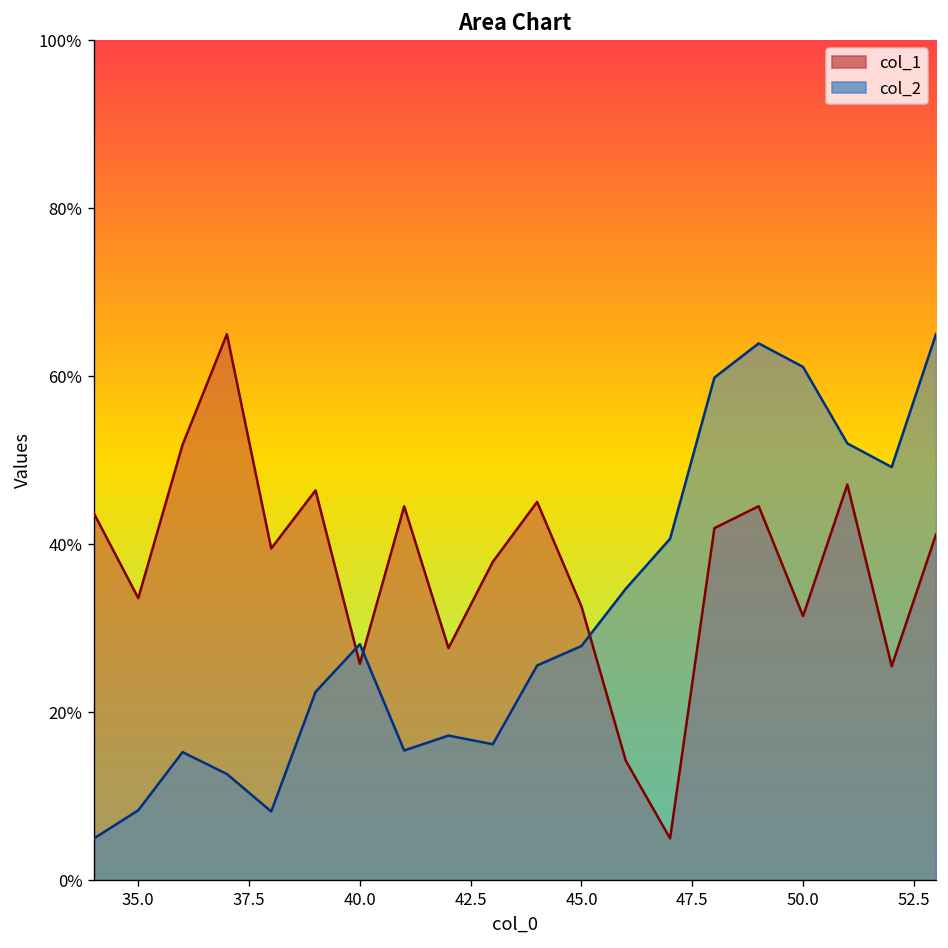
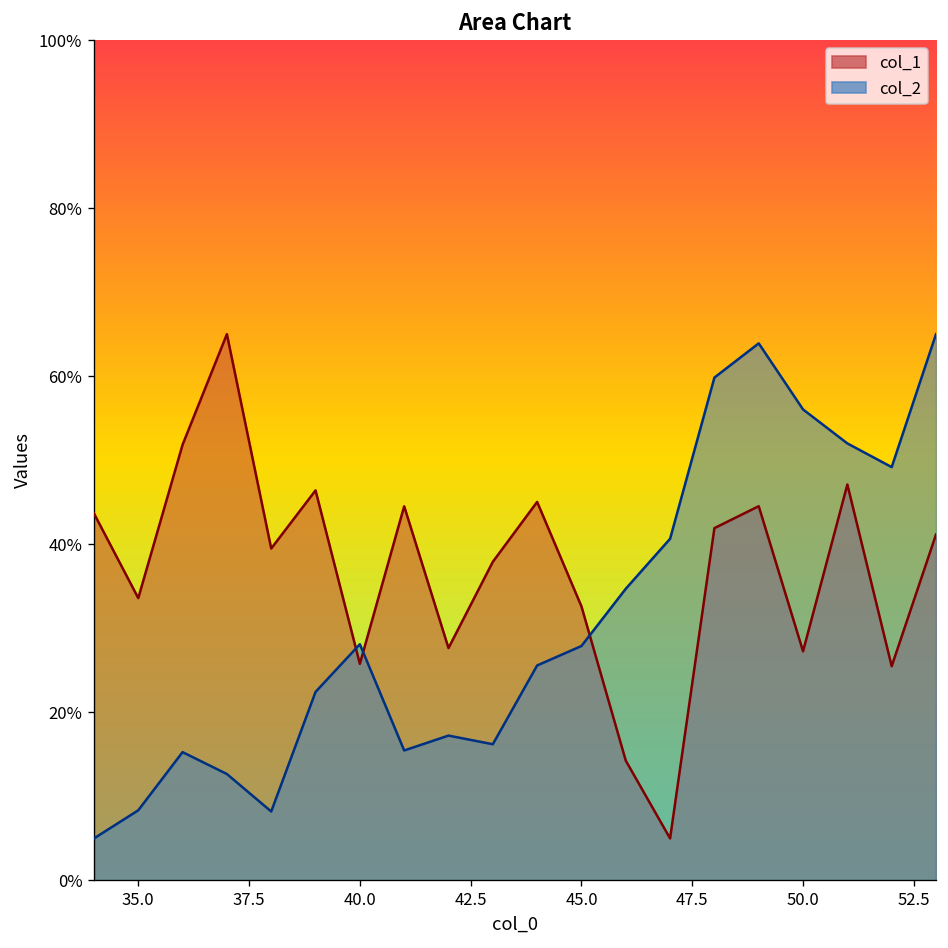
col_1, 50.0: 31% -> 27%
col_2, 50.0: 61% -> 56%
